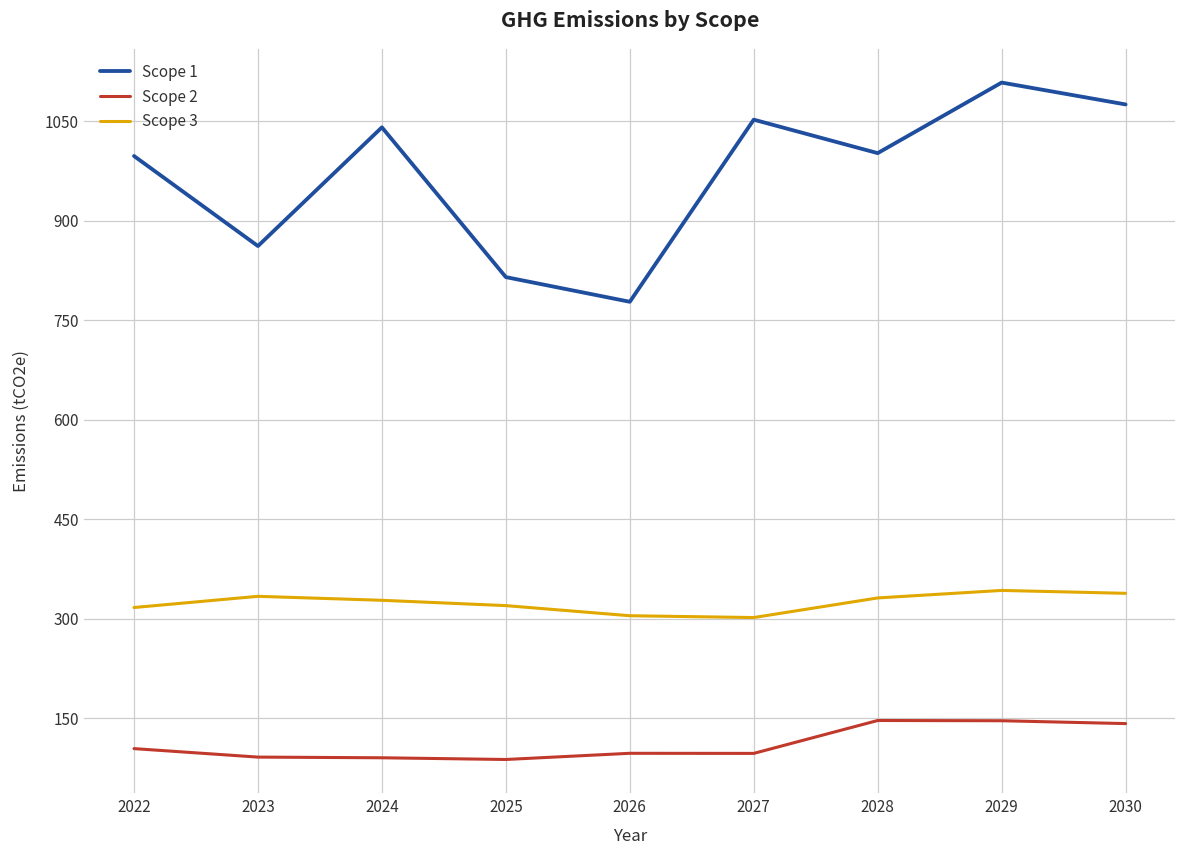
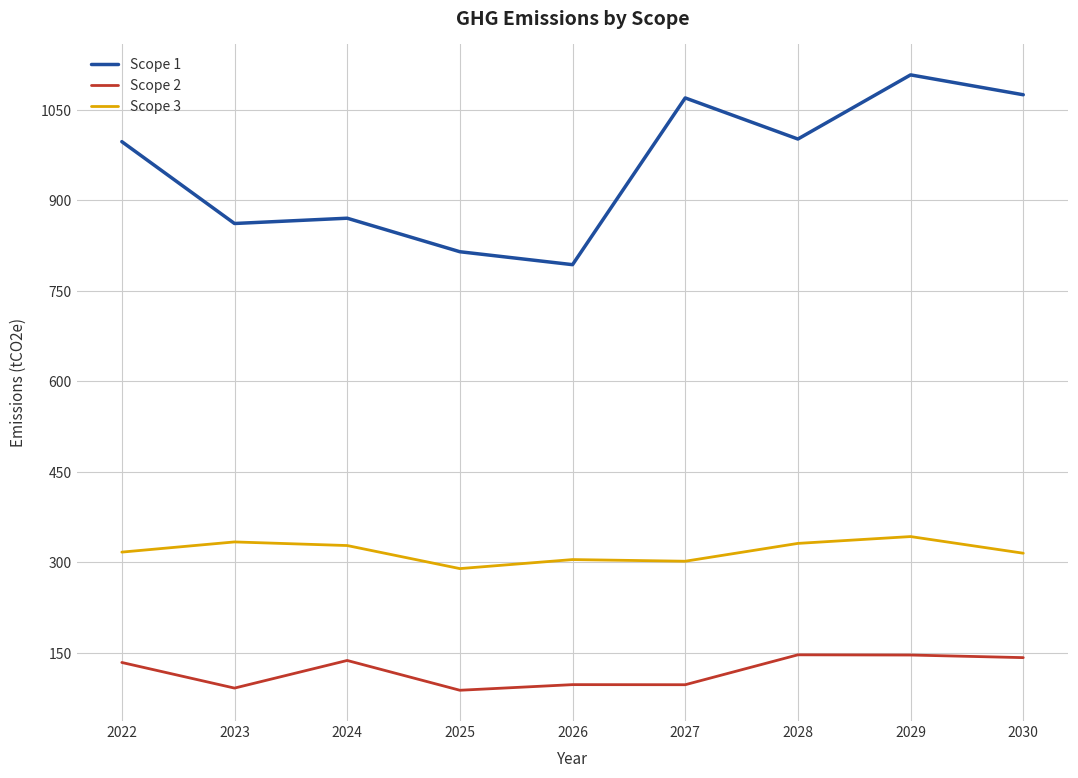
Scope 2, 2022: 100 -> 130
Scope 1, 2024: 1040 -> 870
Scope 2, 2024: 90 -> 140
Scope 3, 2025: 320 -> 290
Scope 1, 2026: 780 -> 790
Scope 1, 2027: 1050 -> 1070
Scope 3, 2030: 340 -> 320
